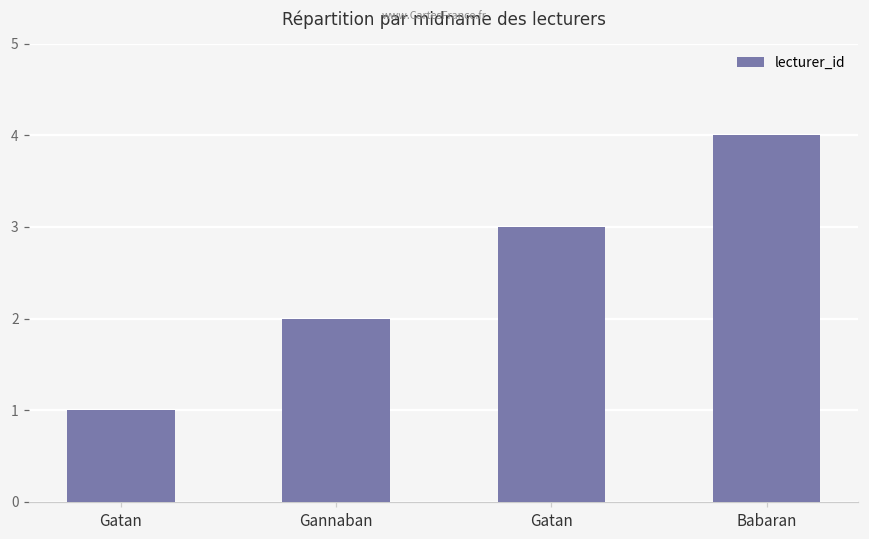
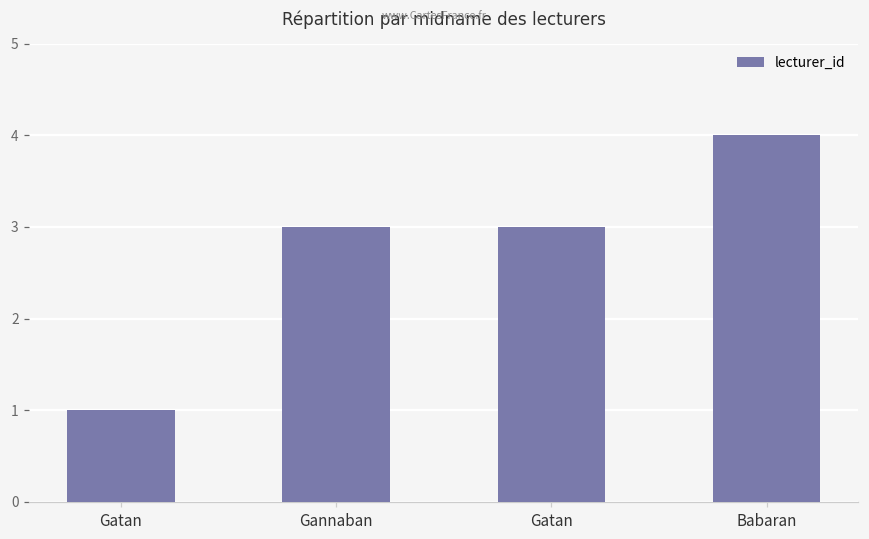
Gannaban: 2 -> 3
